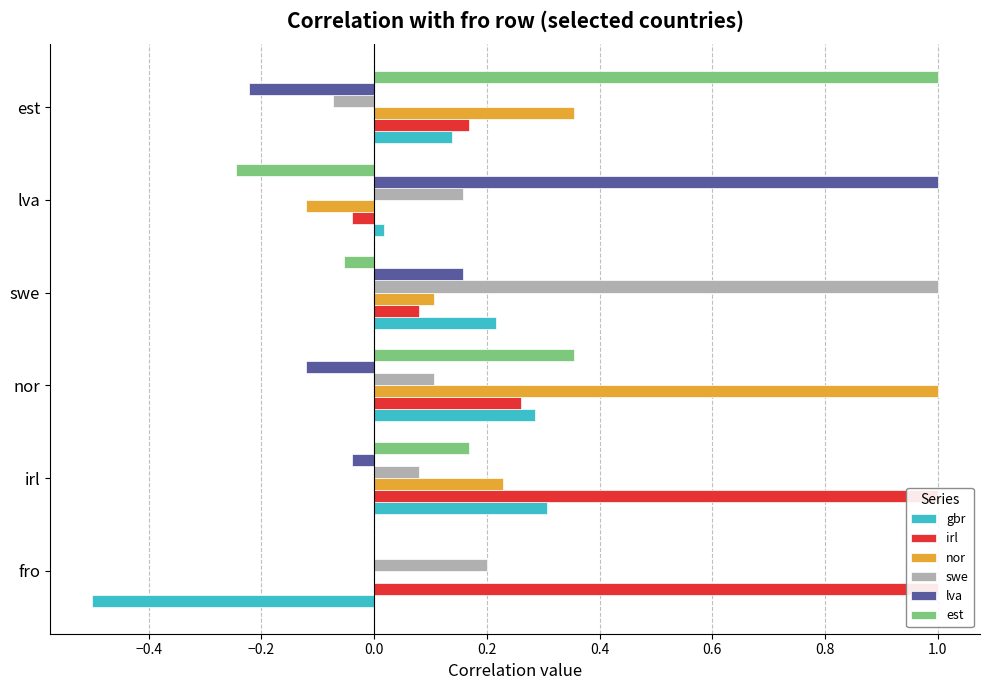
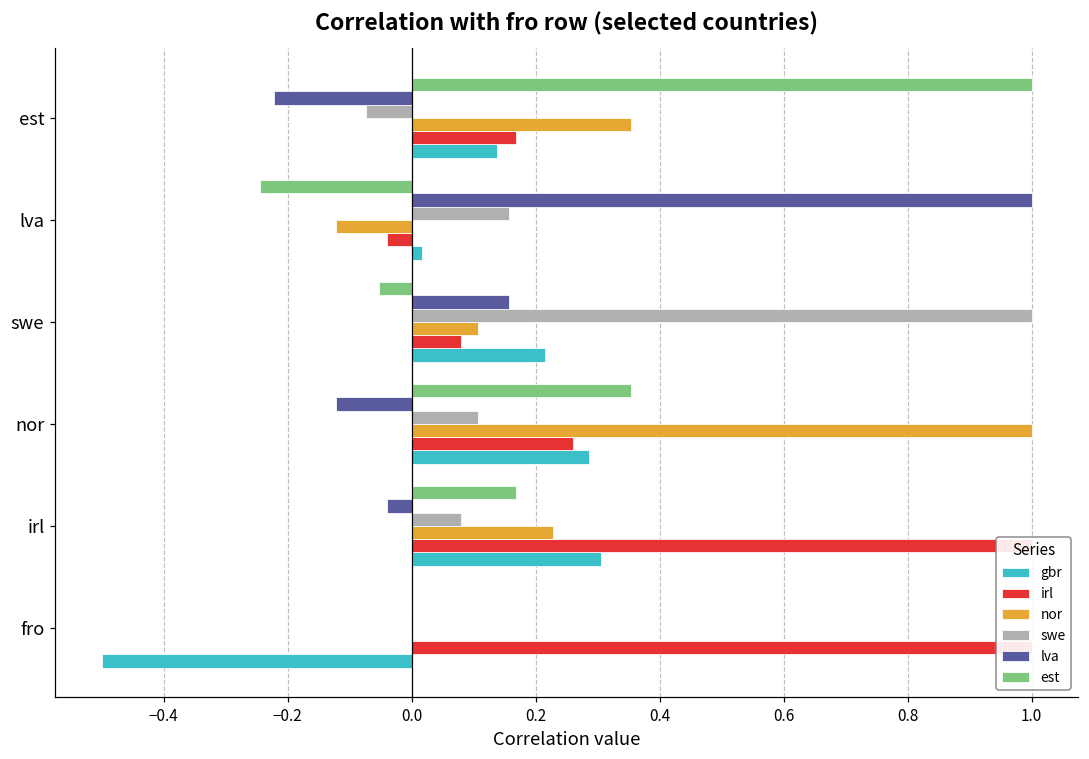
swe, fro: 0.2 -> 0.0
